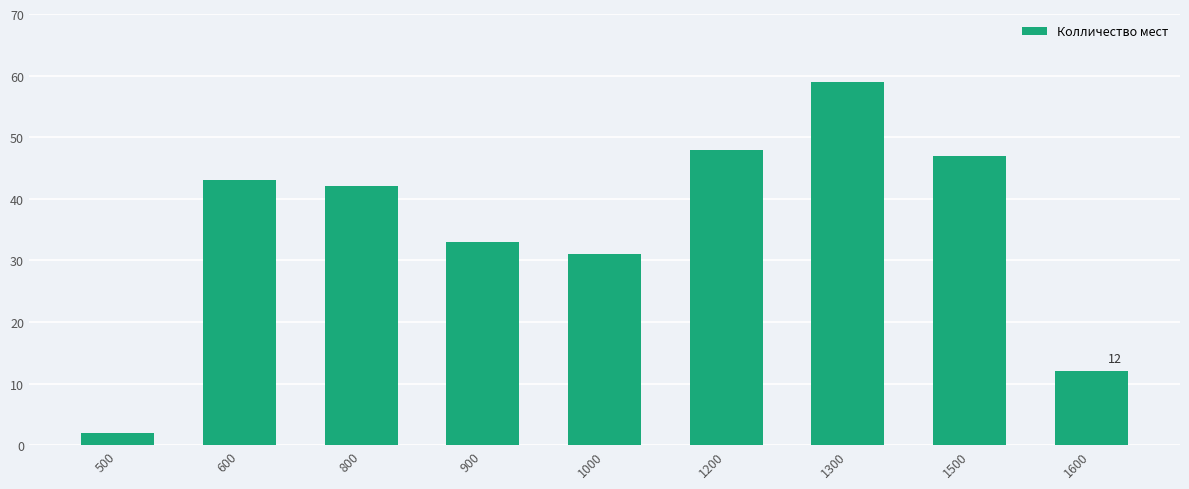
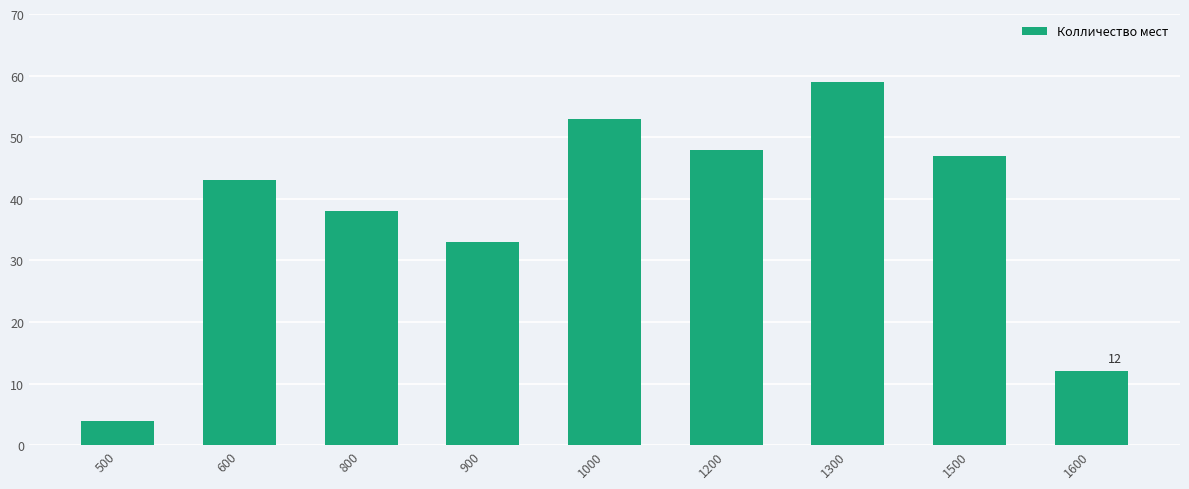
500: 2 -> 4
800: 42 -> 38
1000: 31 -> 53
